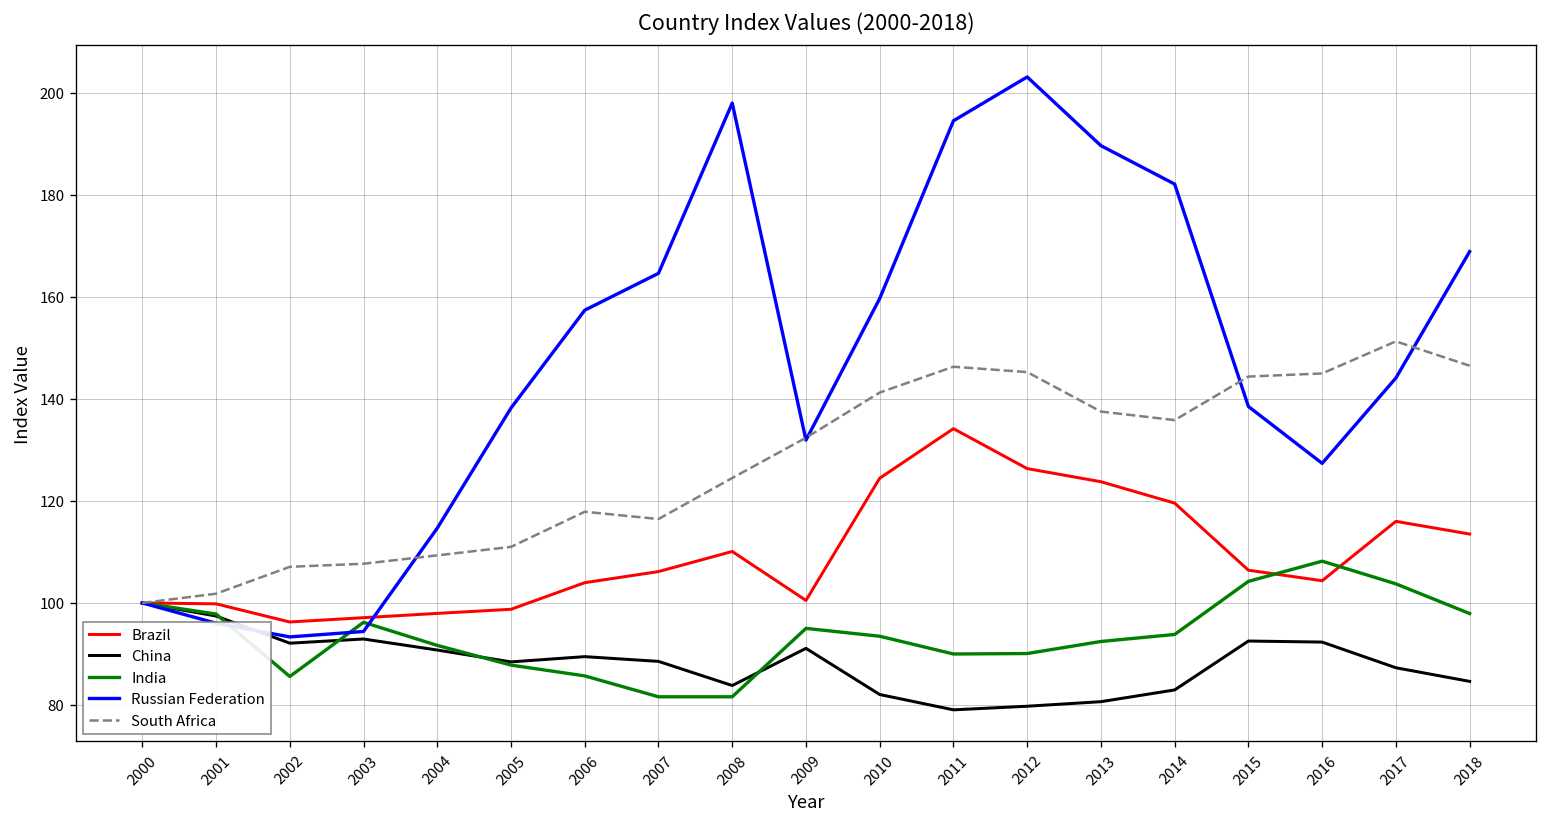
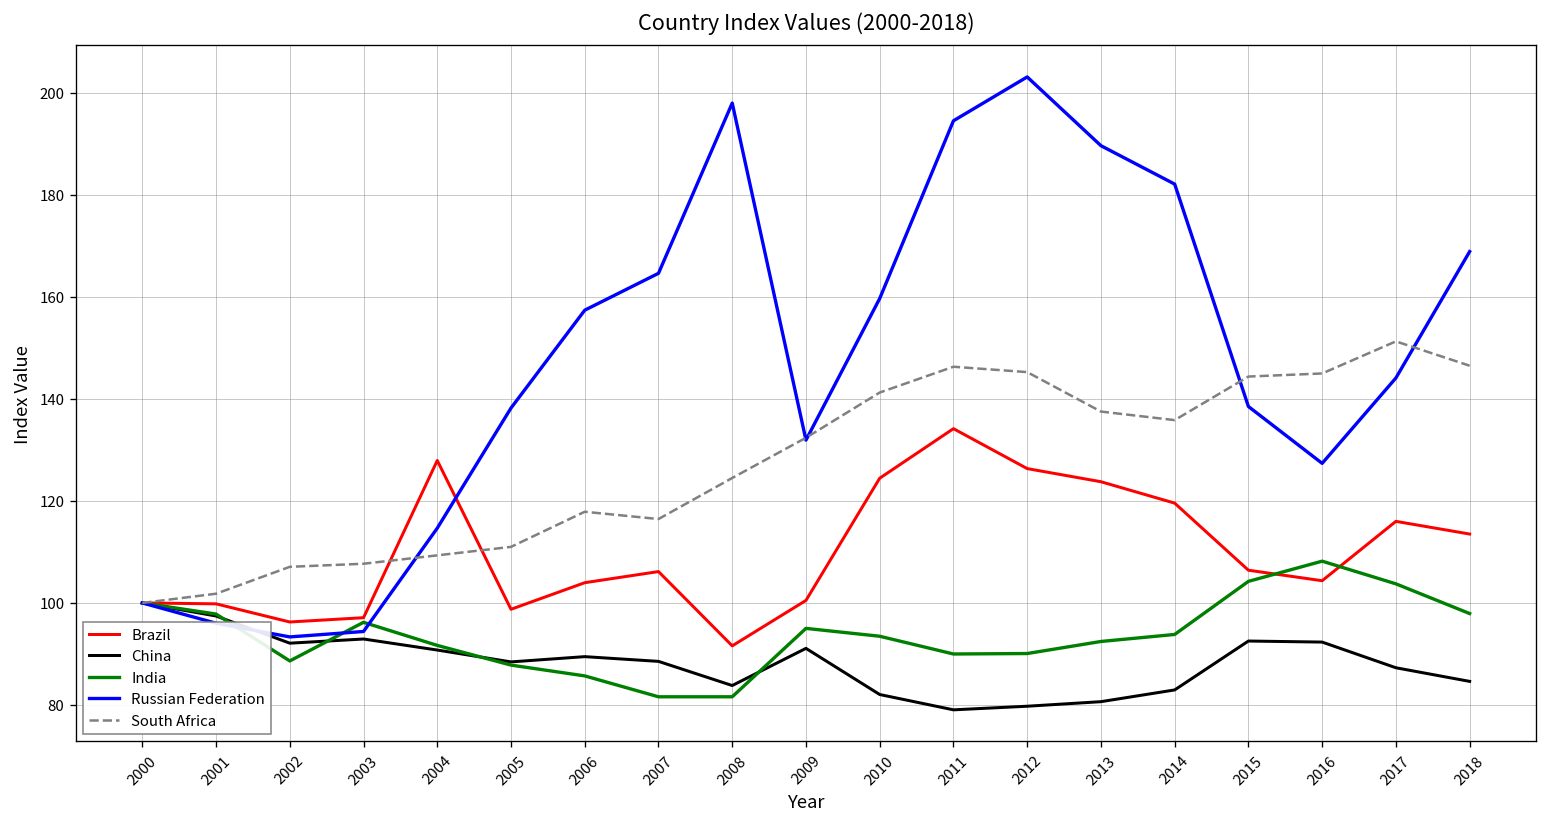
India, 2002: 86 -> 89
Brazil, 2004: 98 -> 128
Brazil, 2008: 110 -> 92
